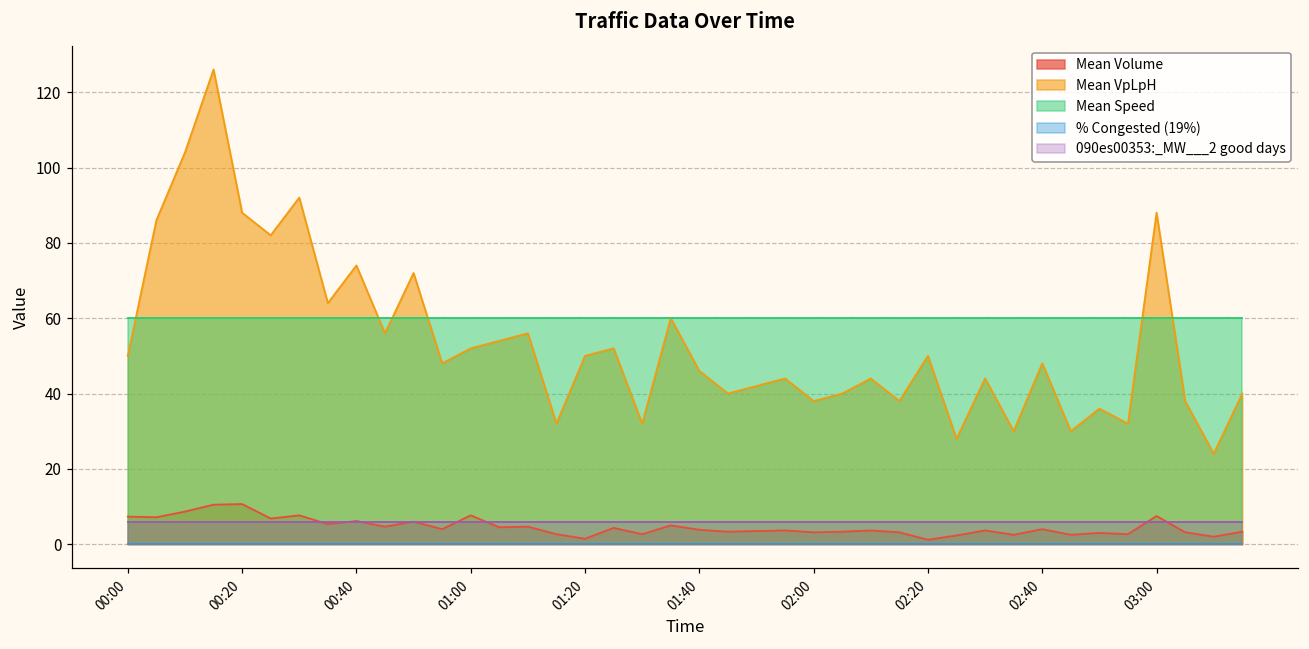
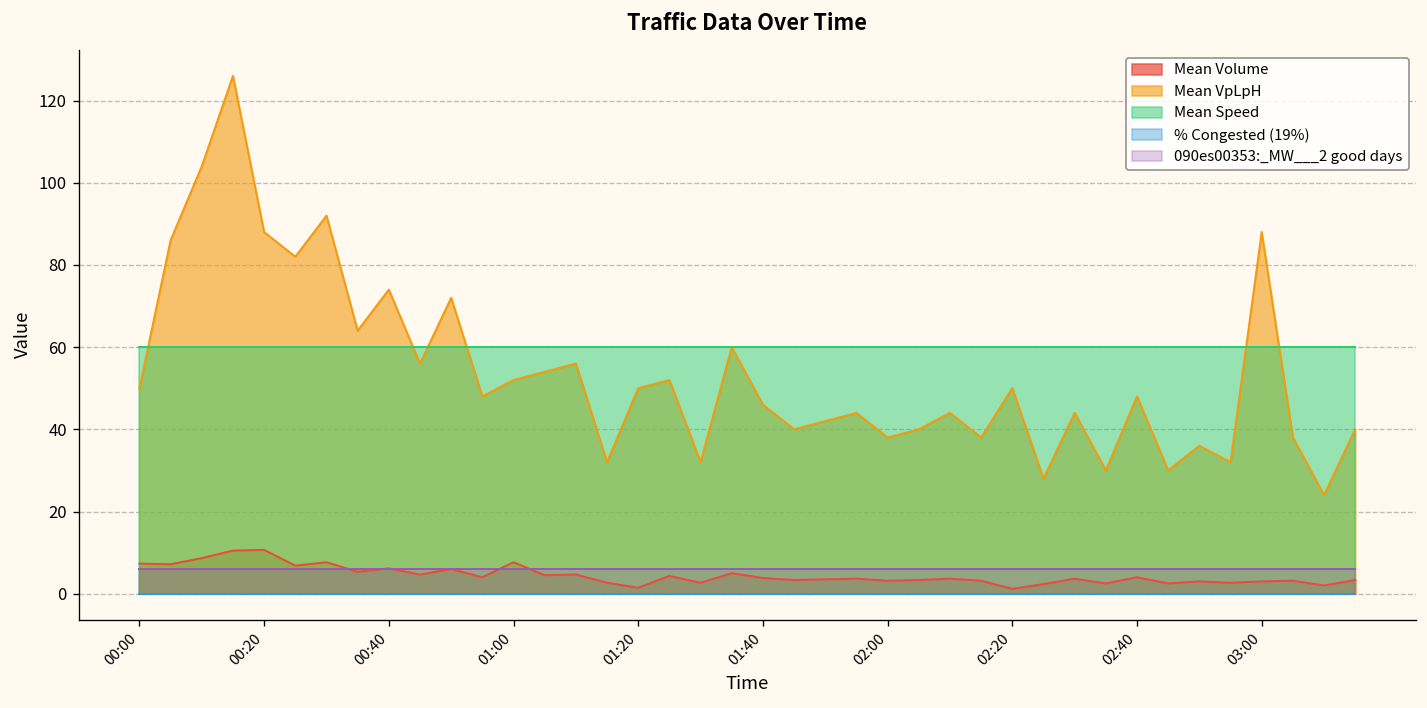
Mean Volume, 03:00: 8 -> 3
